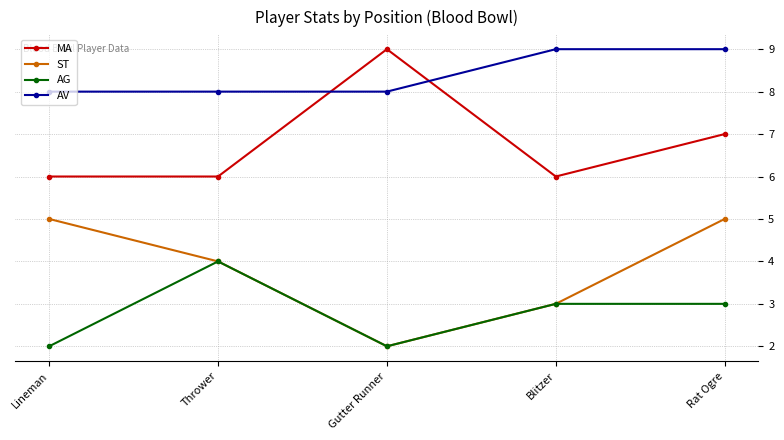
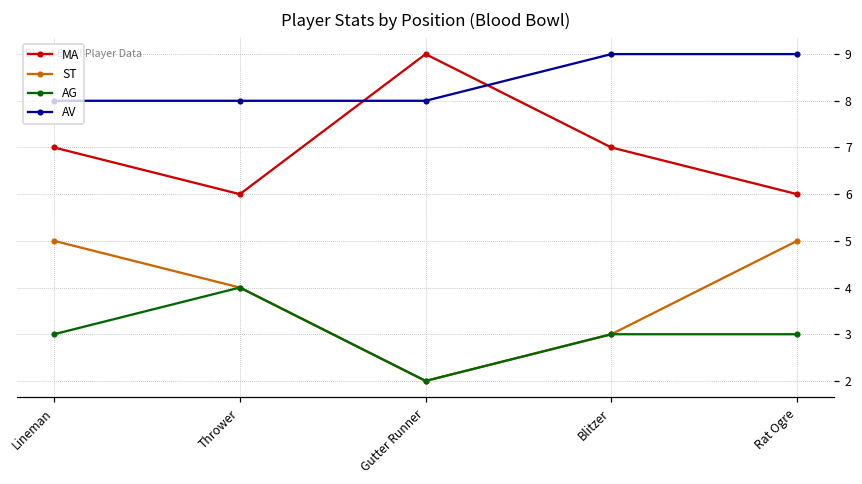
MA, Lineman: 6 -> 7
AG, Lineman: 2 -> 3
MA, Blitzer: 6 -> 7
MA, Rat Ogre: 7 -> 6
